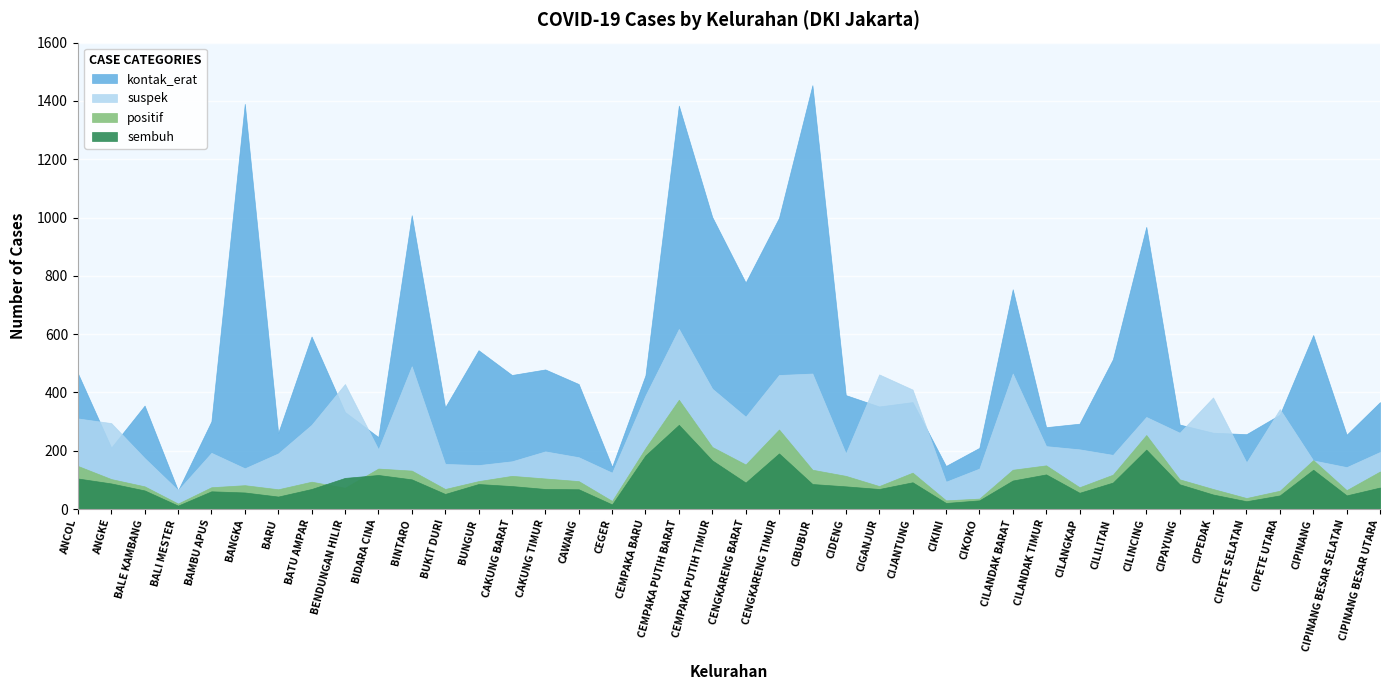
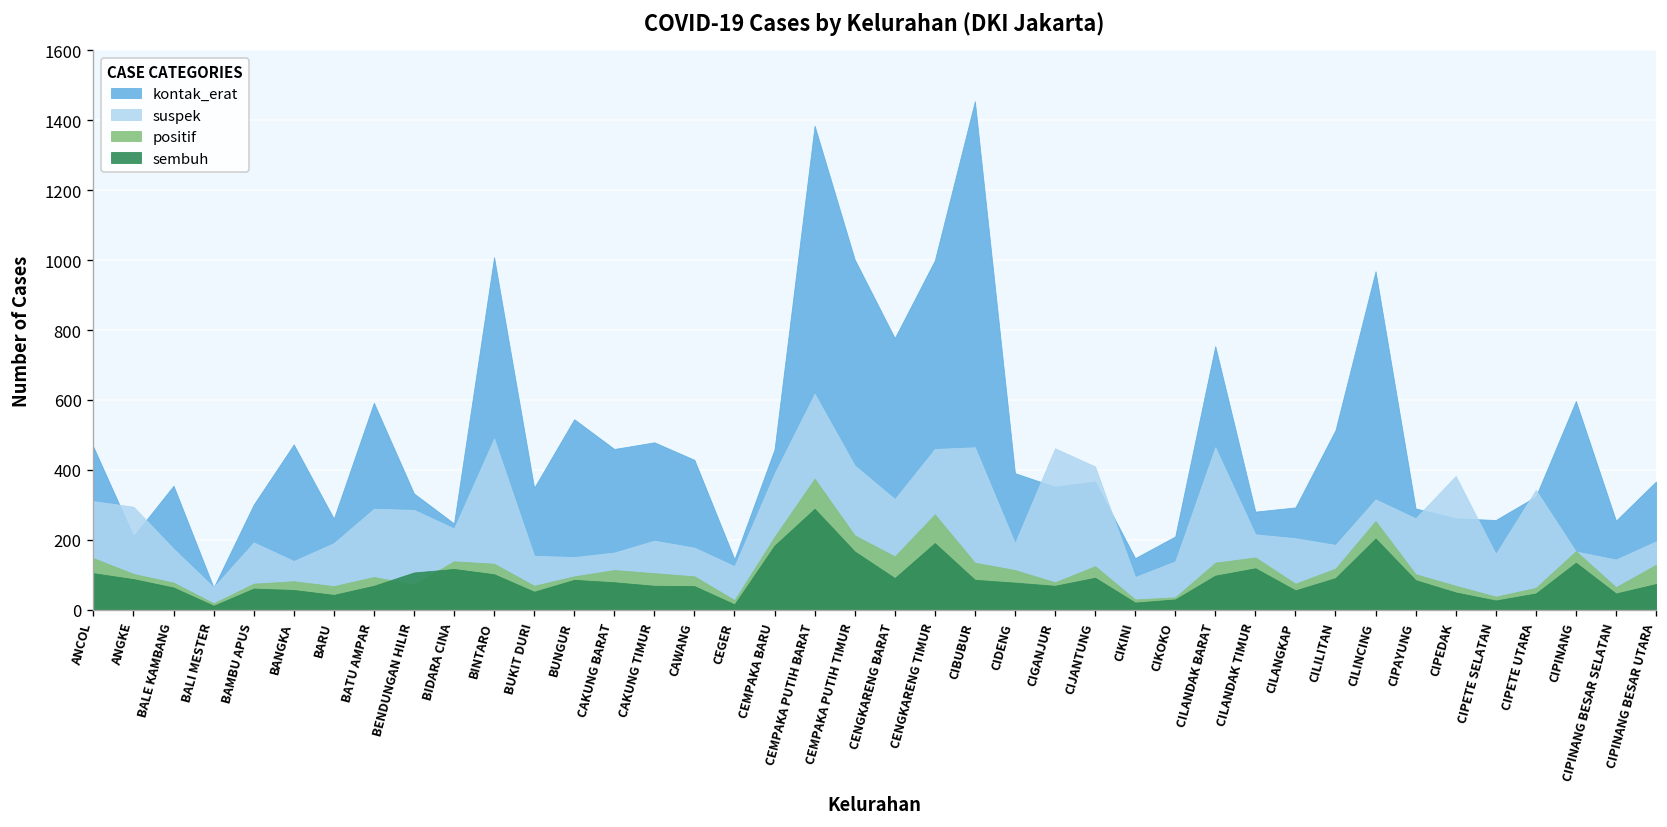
kontak_erat, BANGKA: 1390 -> 470
suspek, BENDUNGAN HILIR: 430 -> 290
suspek, BIDARA CINA: 210 -> 230
